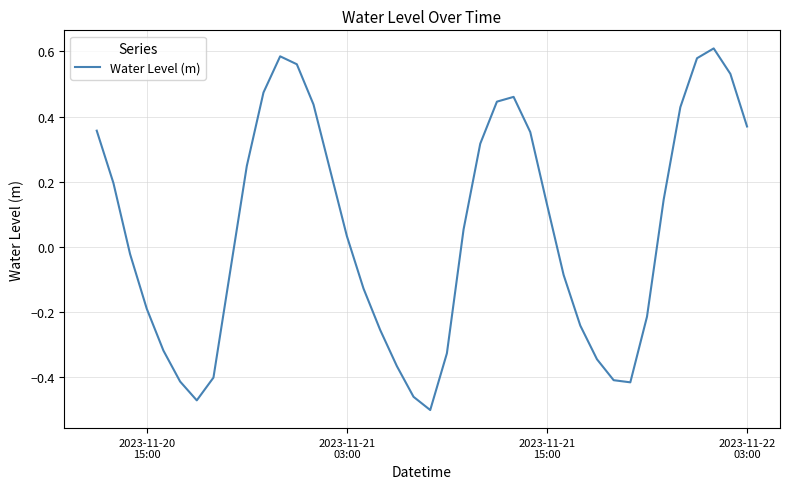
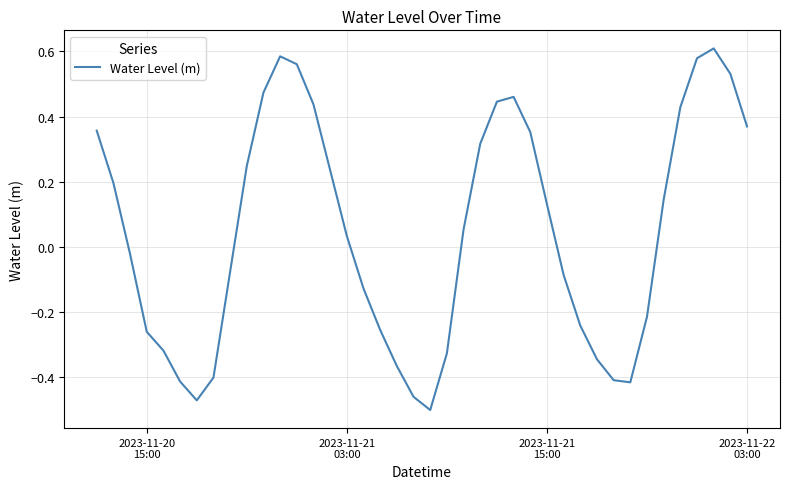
2023-11-20 15:00: -0.19 -> -0.26
